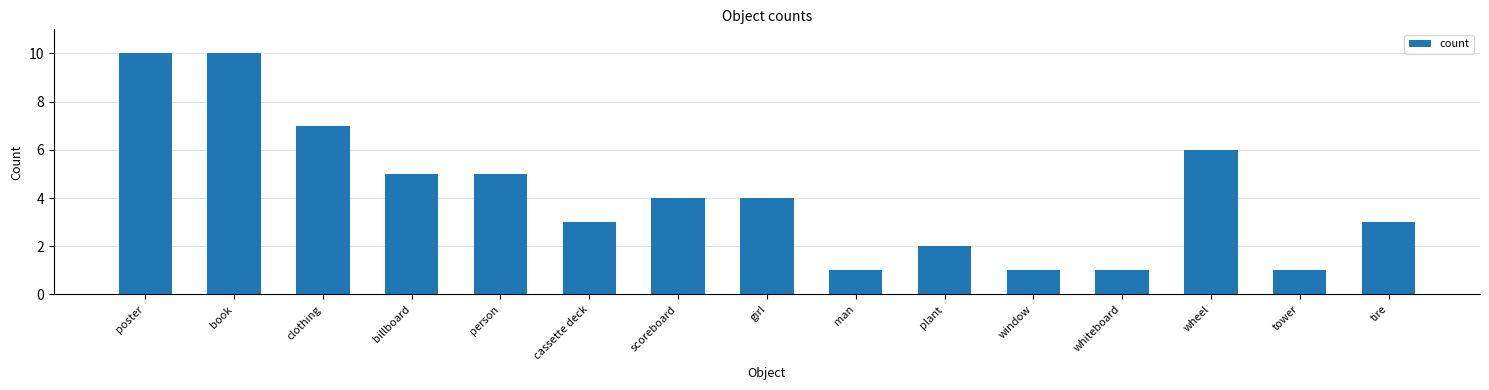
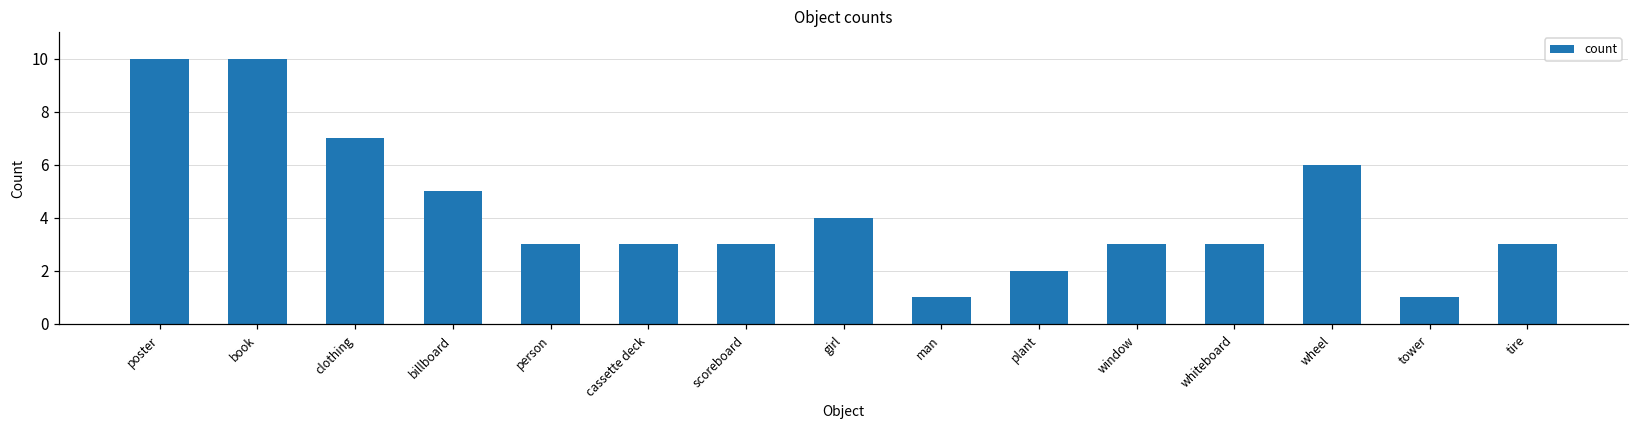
person: 5 -> 3
scoreboard: 4 -> 3
window: 1 -> 3
whiteboard: 1 -> 3
